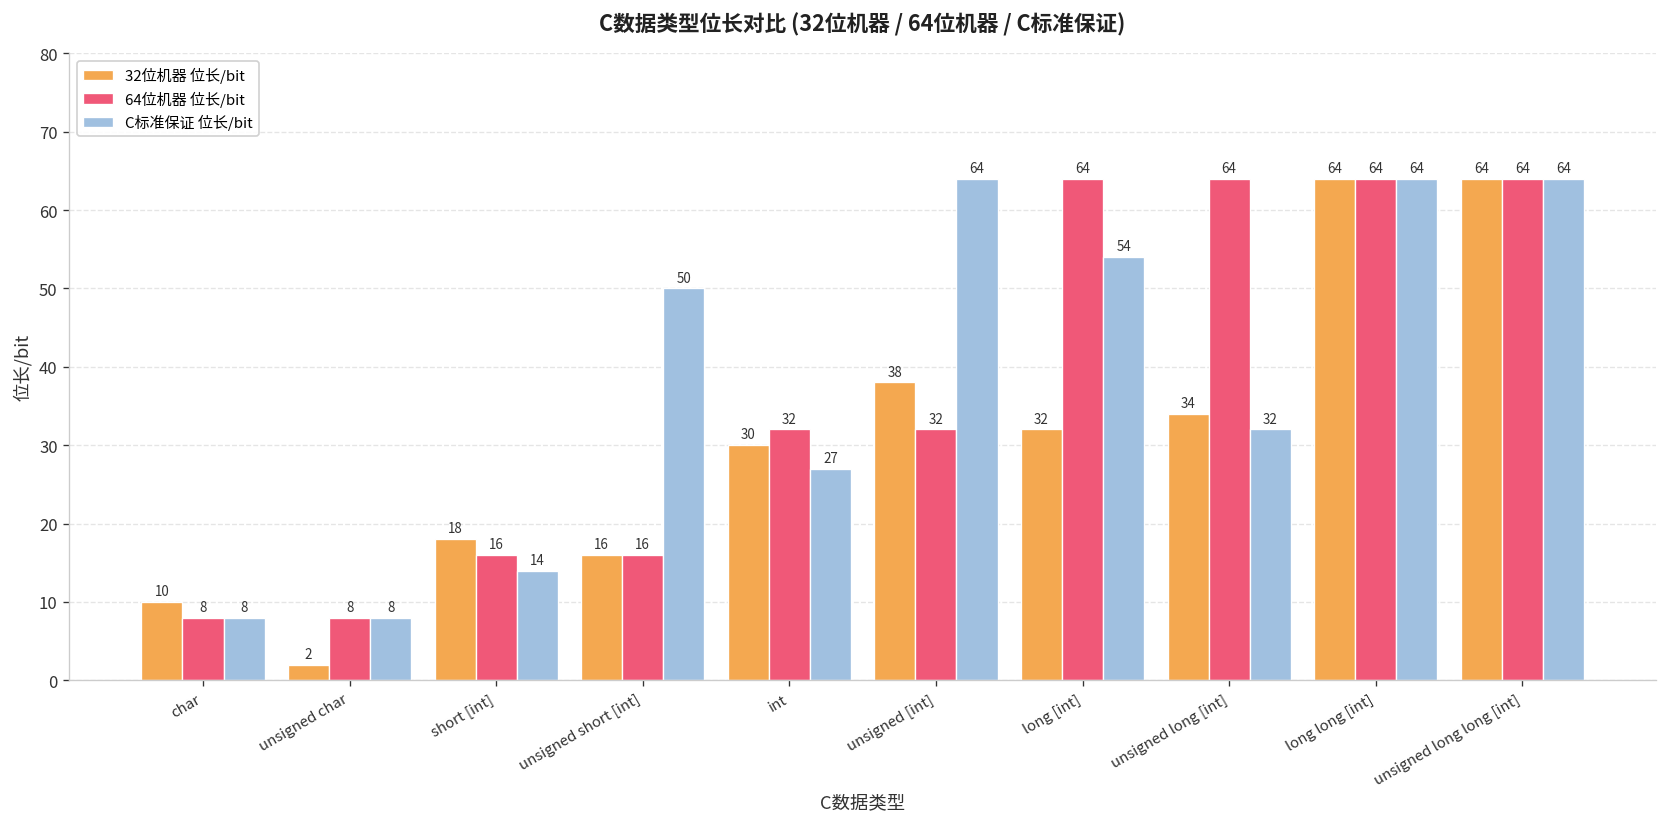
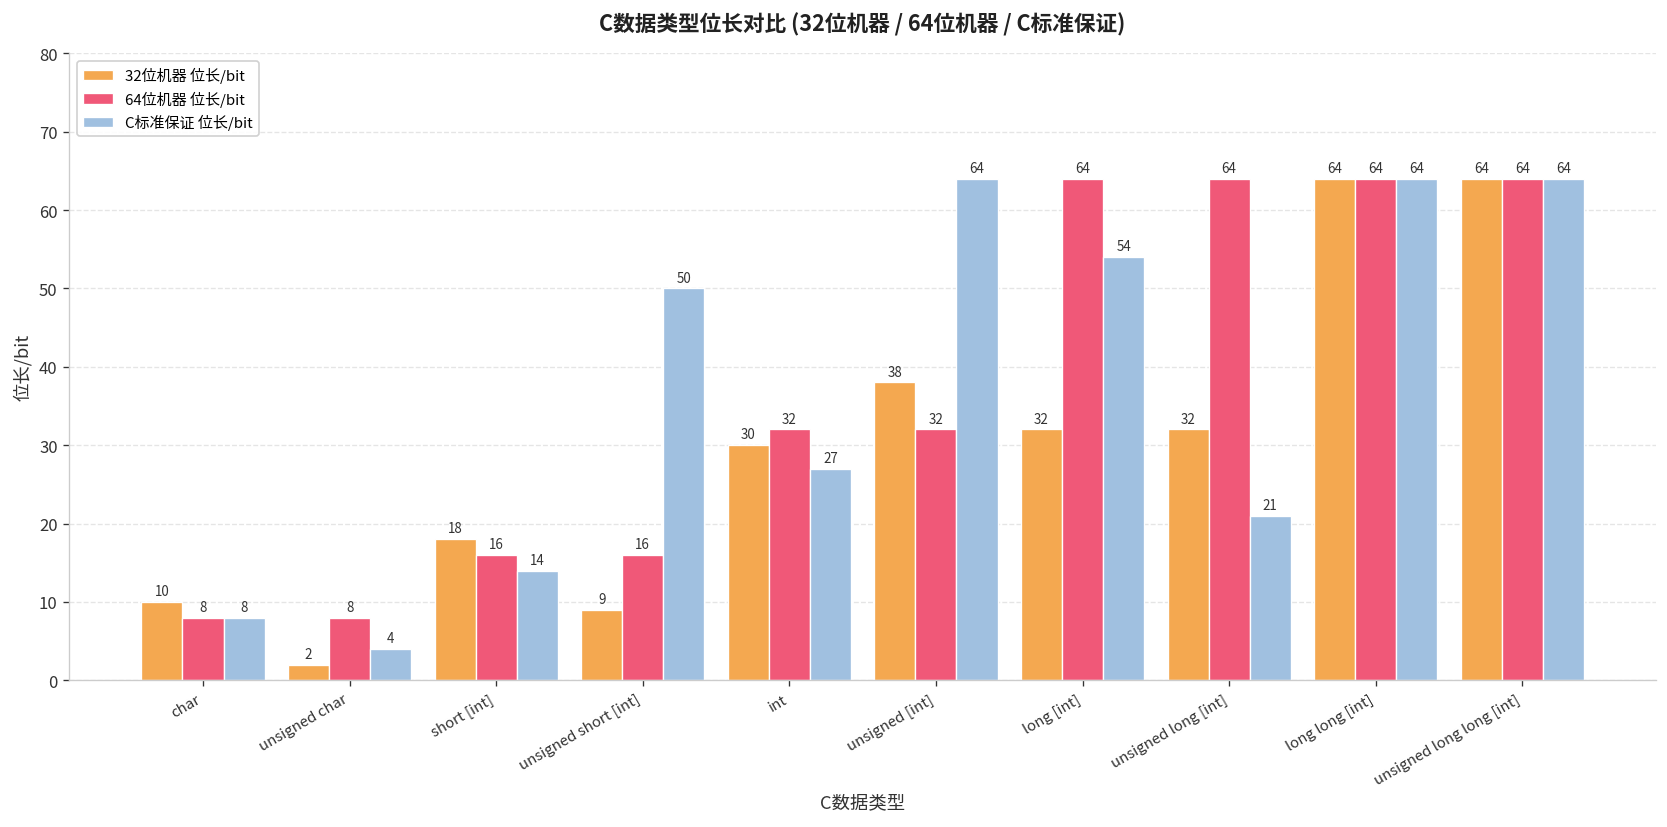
C标准保证 位长/bit, unsigned char: 8 -> 4
32位机器 位长/bit, unsigned short [int]: 16 -> 9
32位机器 位长/bit, unsigned long [int]: 34 -> 32
C标准保证 位长/bit, unsigned long [int]: 32 -> 21
